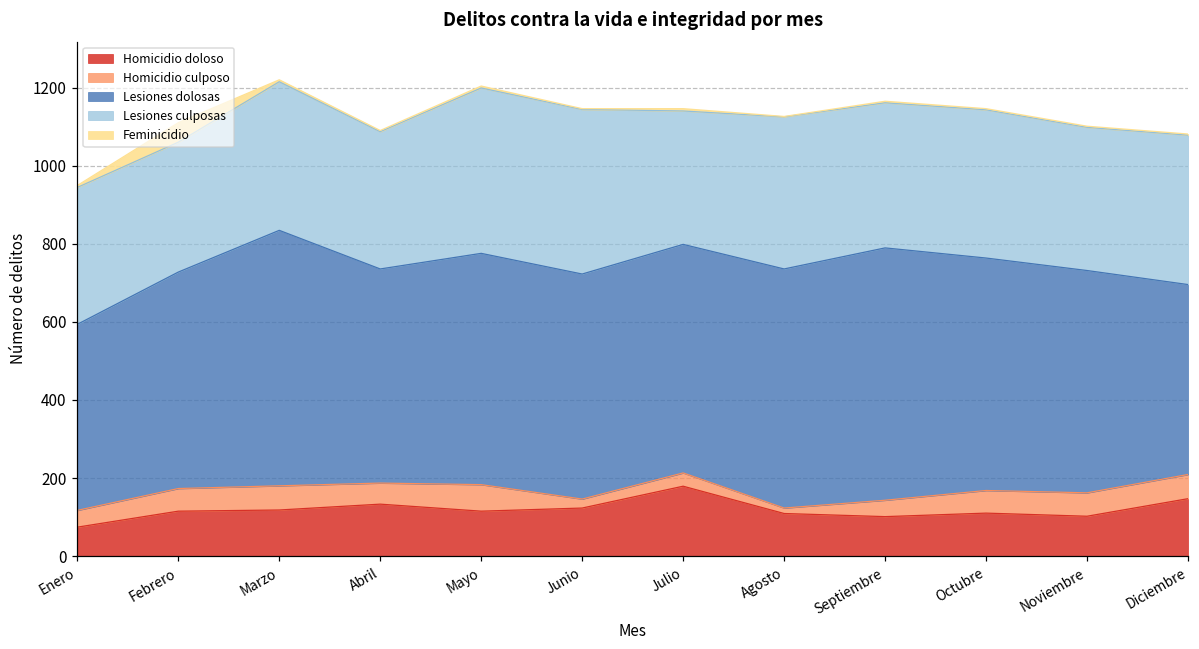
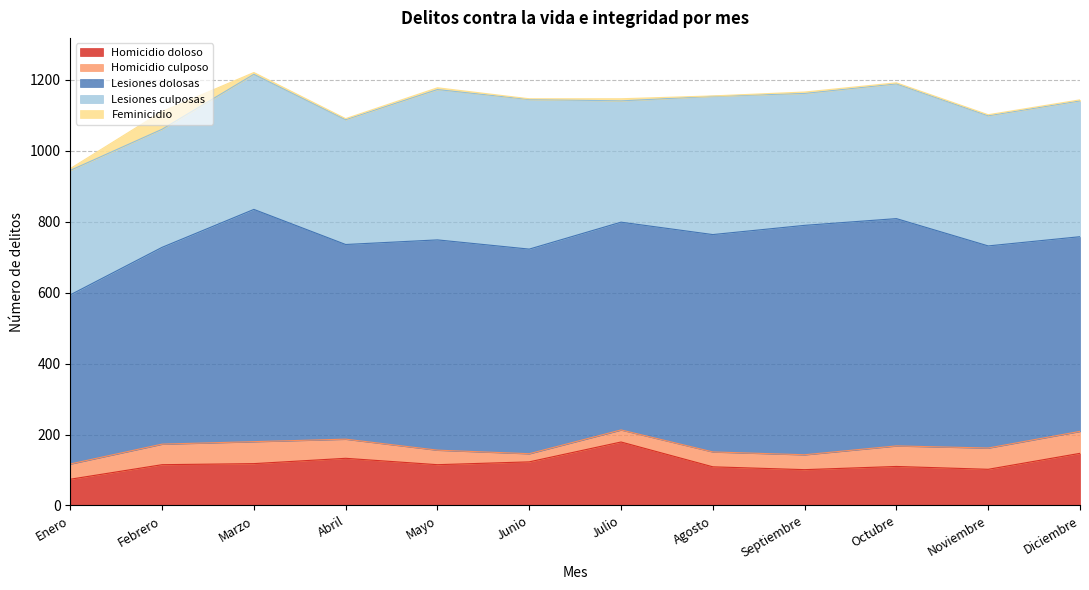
Homicidio culposo, Mayo: 70 -> 40
Homicidio culposo, Agosto: 10 -> 40
Lesiones dolosas, Octubre: 600 -> 640
Lesiones dolosas, Diciembre: 490 -> 550
